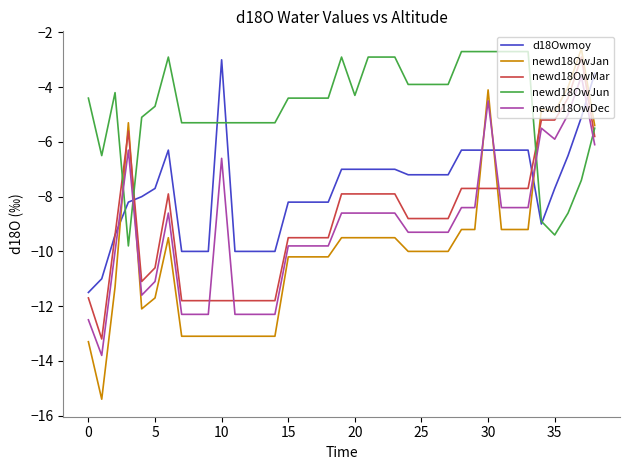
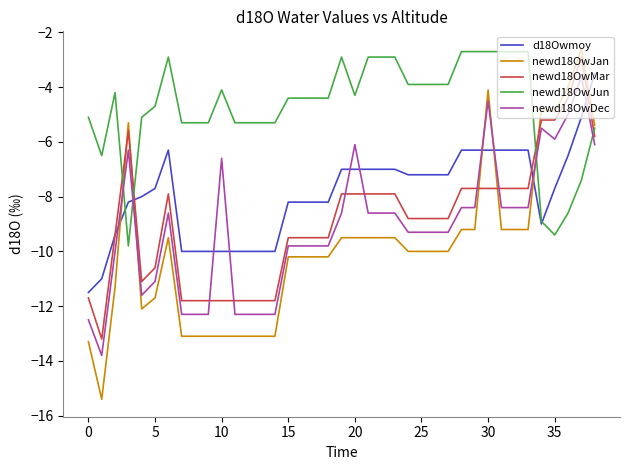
newd18OwJun, 0: -4.4 -> -5.1
d18Owmoy, 10: -3 -> -10
newd18OwJun, 10: -5.3 -> -4.1
newd18OwDec, 20: -8.6 -> -6.1
